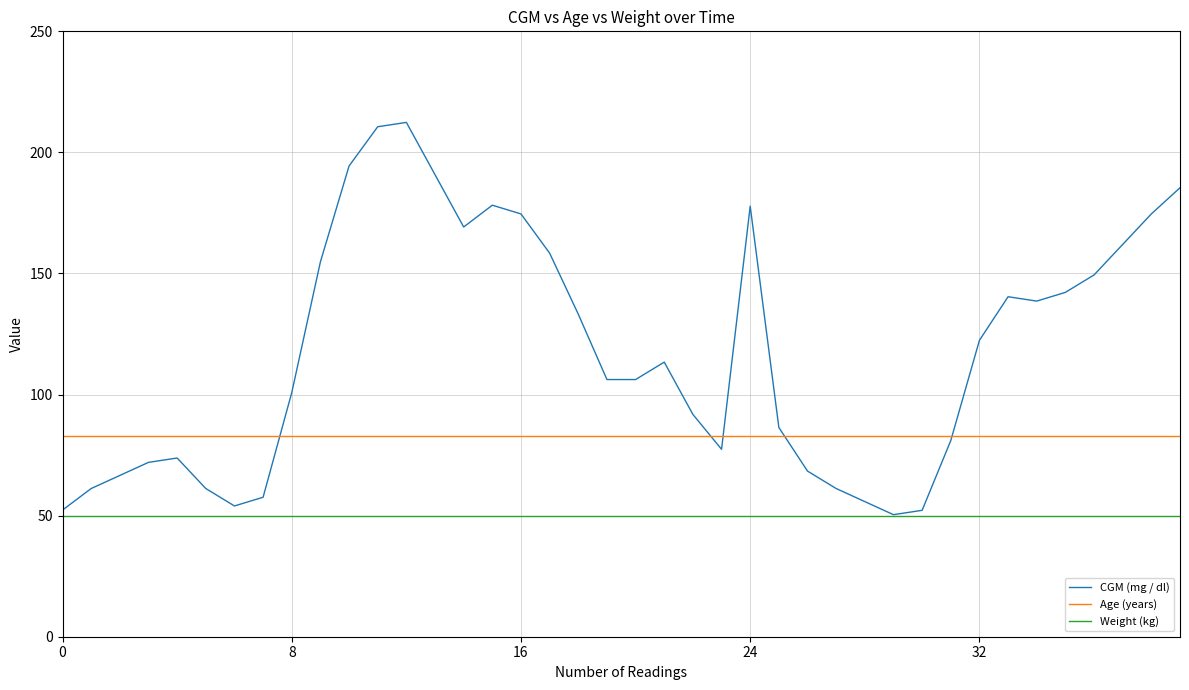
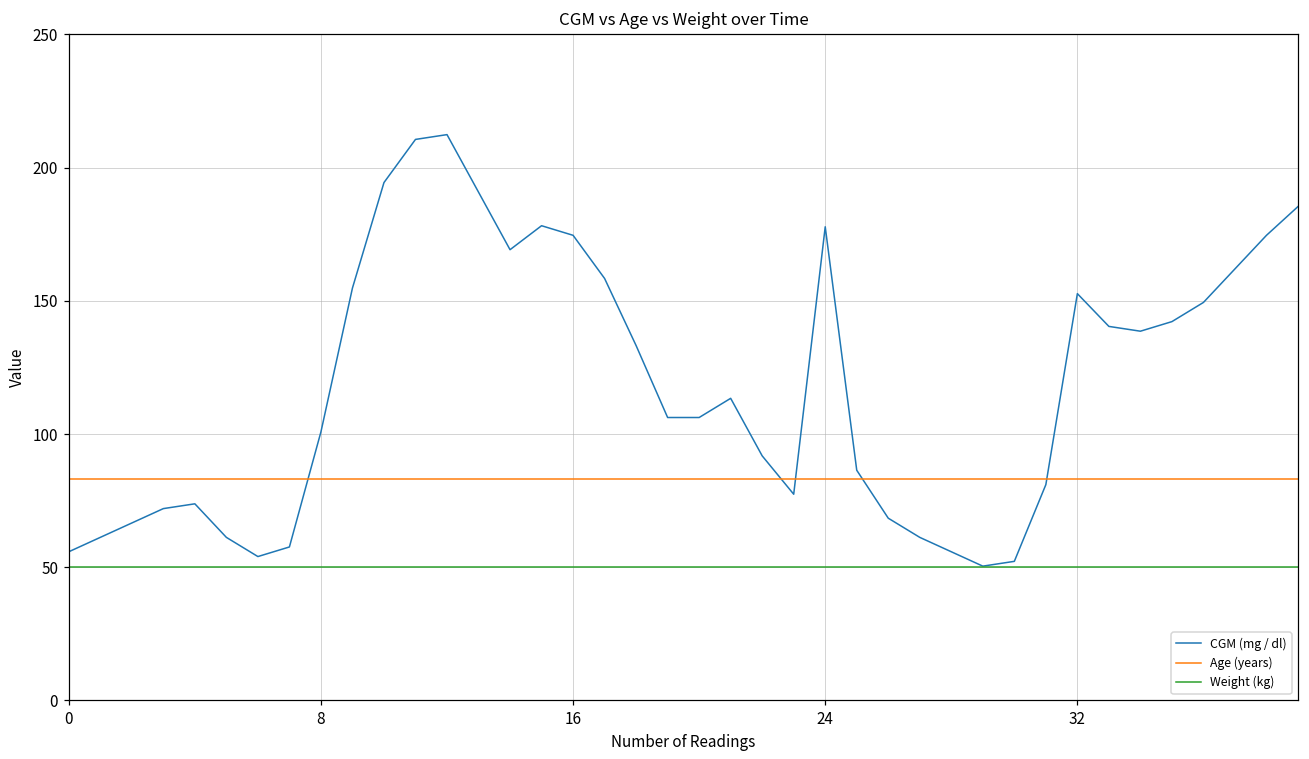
CGM (mg / dl), 0: 52 -> 56
CGM (mg / dl), 32: 122 -> 153
